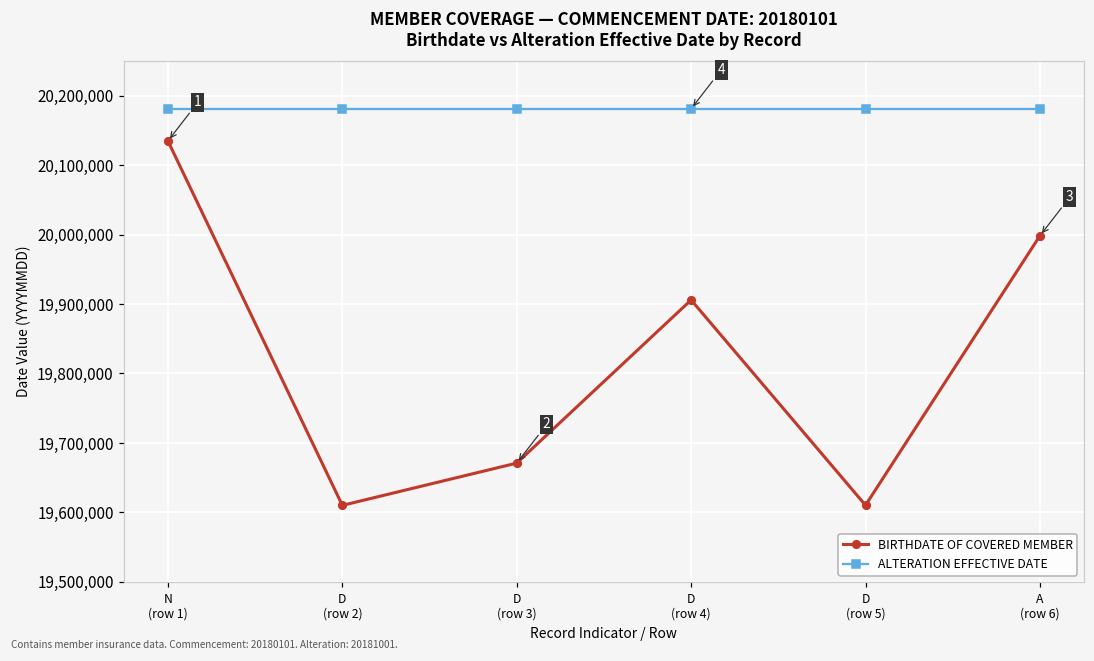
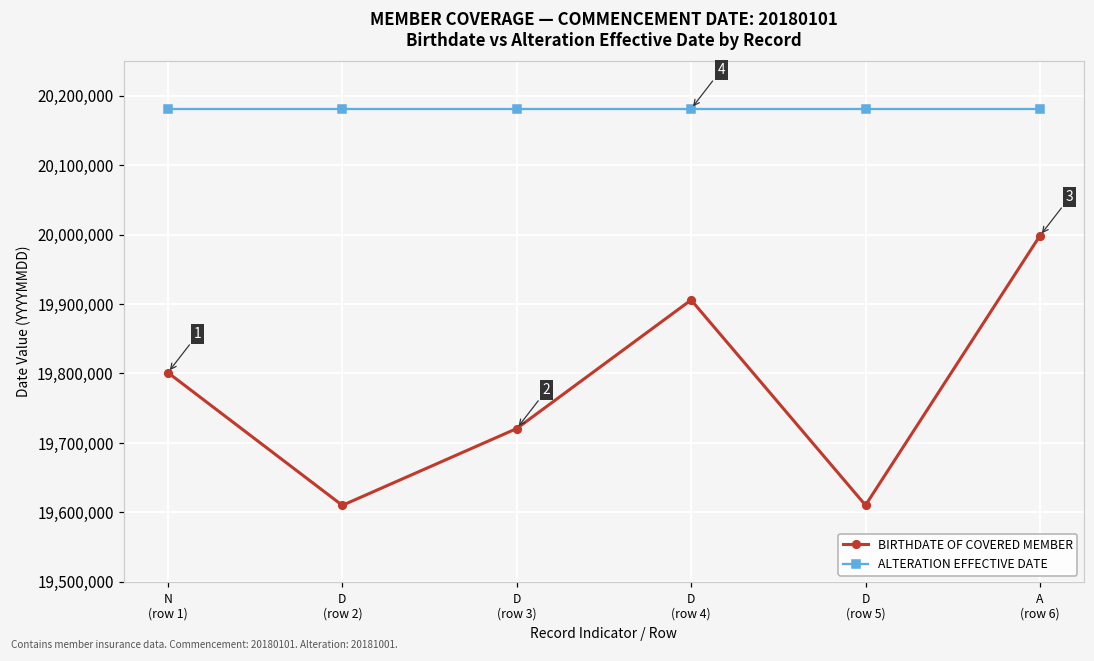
BIRTHDATE OF COVERED MEMBER, N (row 1): 20,130,000 -> 19,800,000
BIRTHDATE OF COVERED MEMBER, D (row 3): 19,670,000 -> 19,720,000
